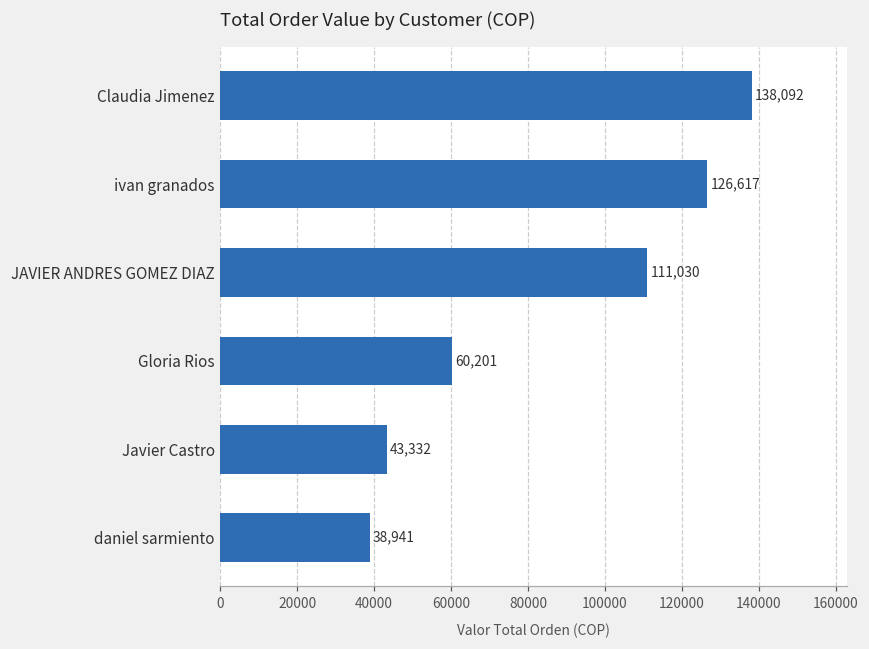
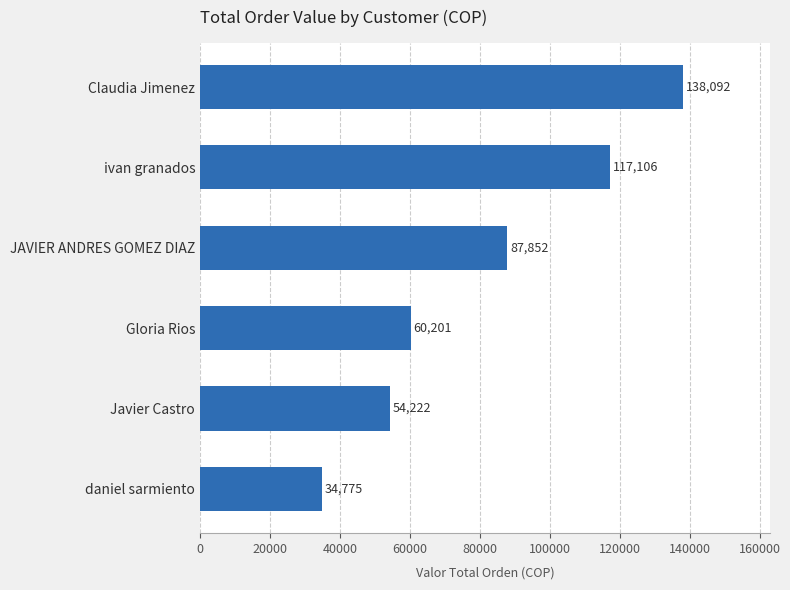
ivan granados: 126,617 -> 117,106
JAVIER ANDRES GOMEZ DIAZ: 111,030 -> 87,852
Javier Castro: 43,332 -> 54,222
daniel sarmiento: 38,941 -> 34,775
